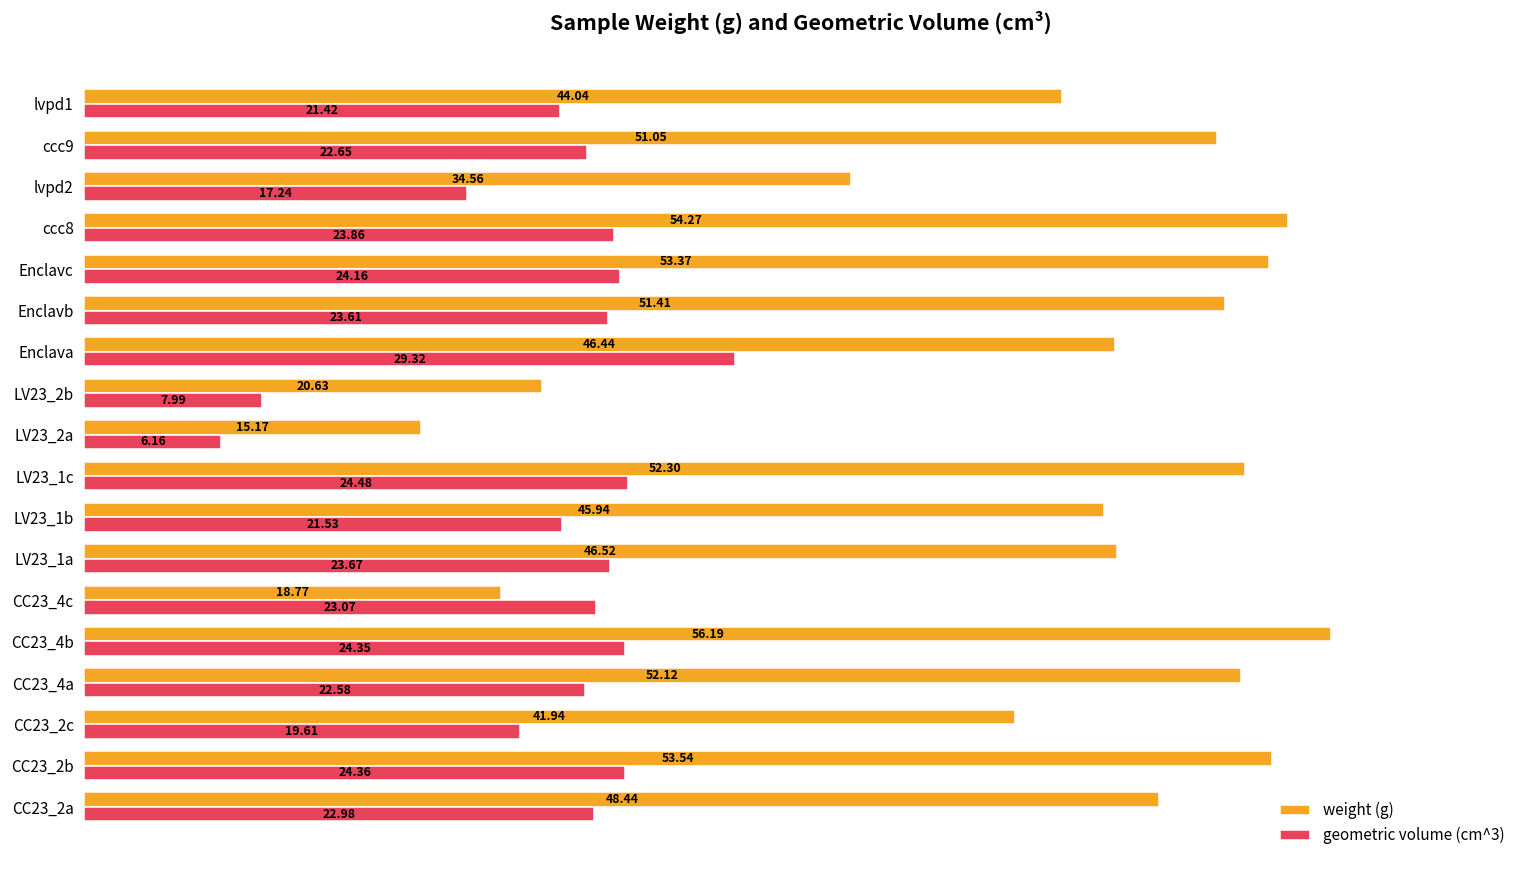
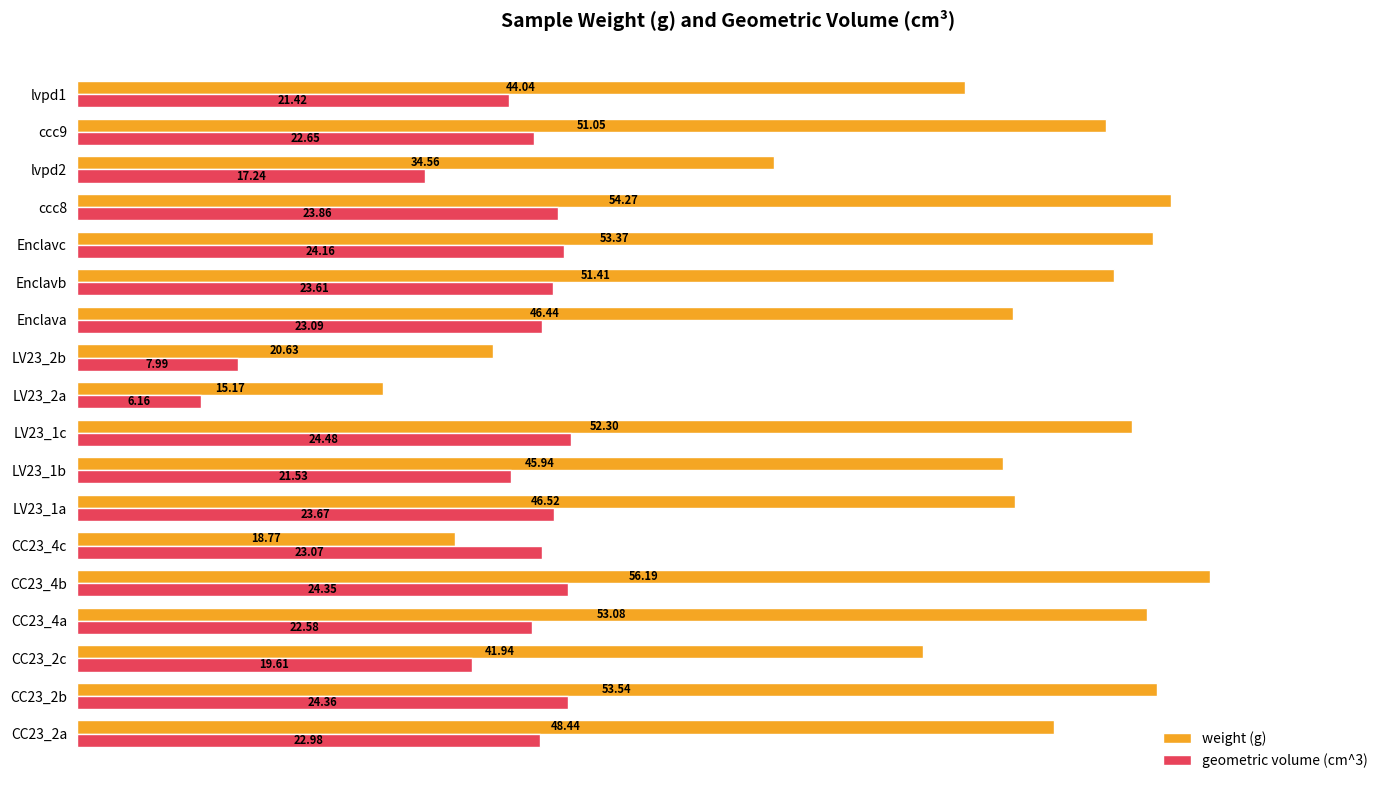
geometric volume (cm^3), Enclava: 29.32 -> 23.09
weight (g), CC23_4a: 52.12 -> 53.08
